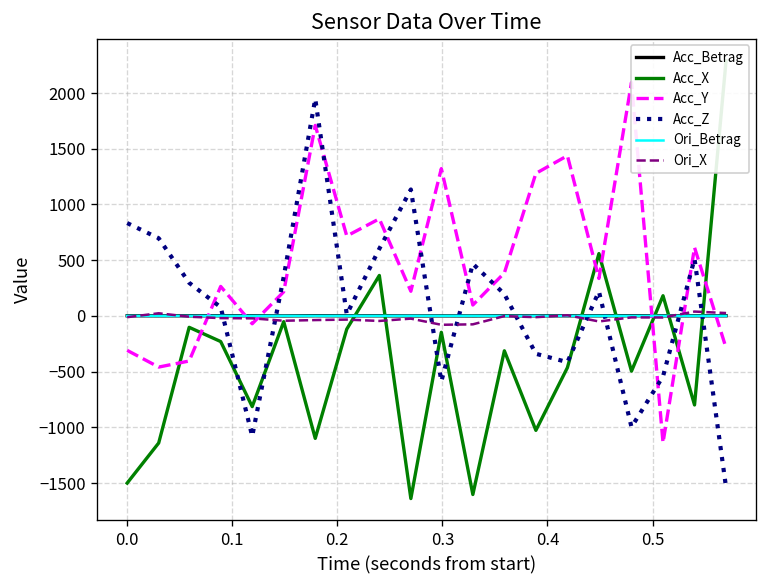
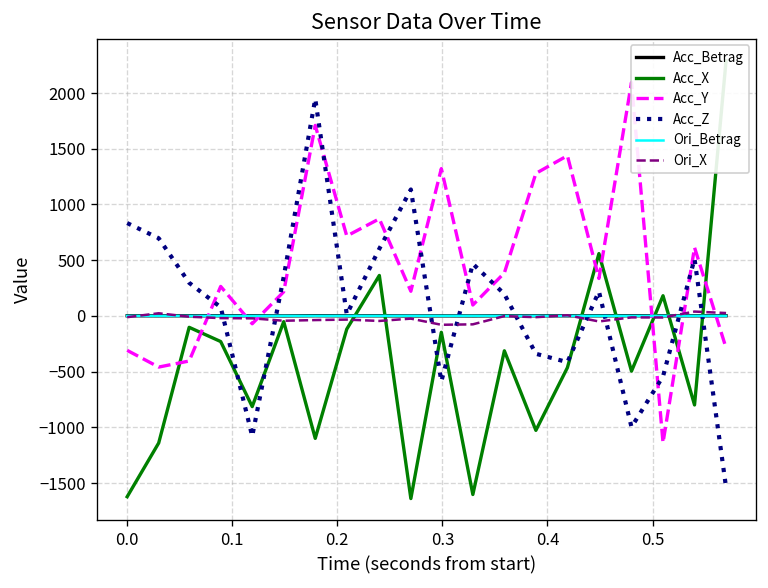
Acc_X, 0.0: -1500 -> -1600
